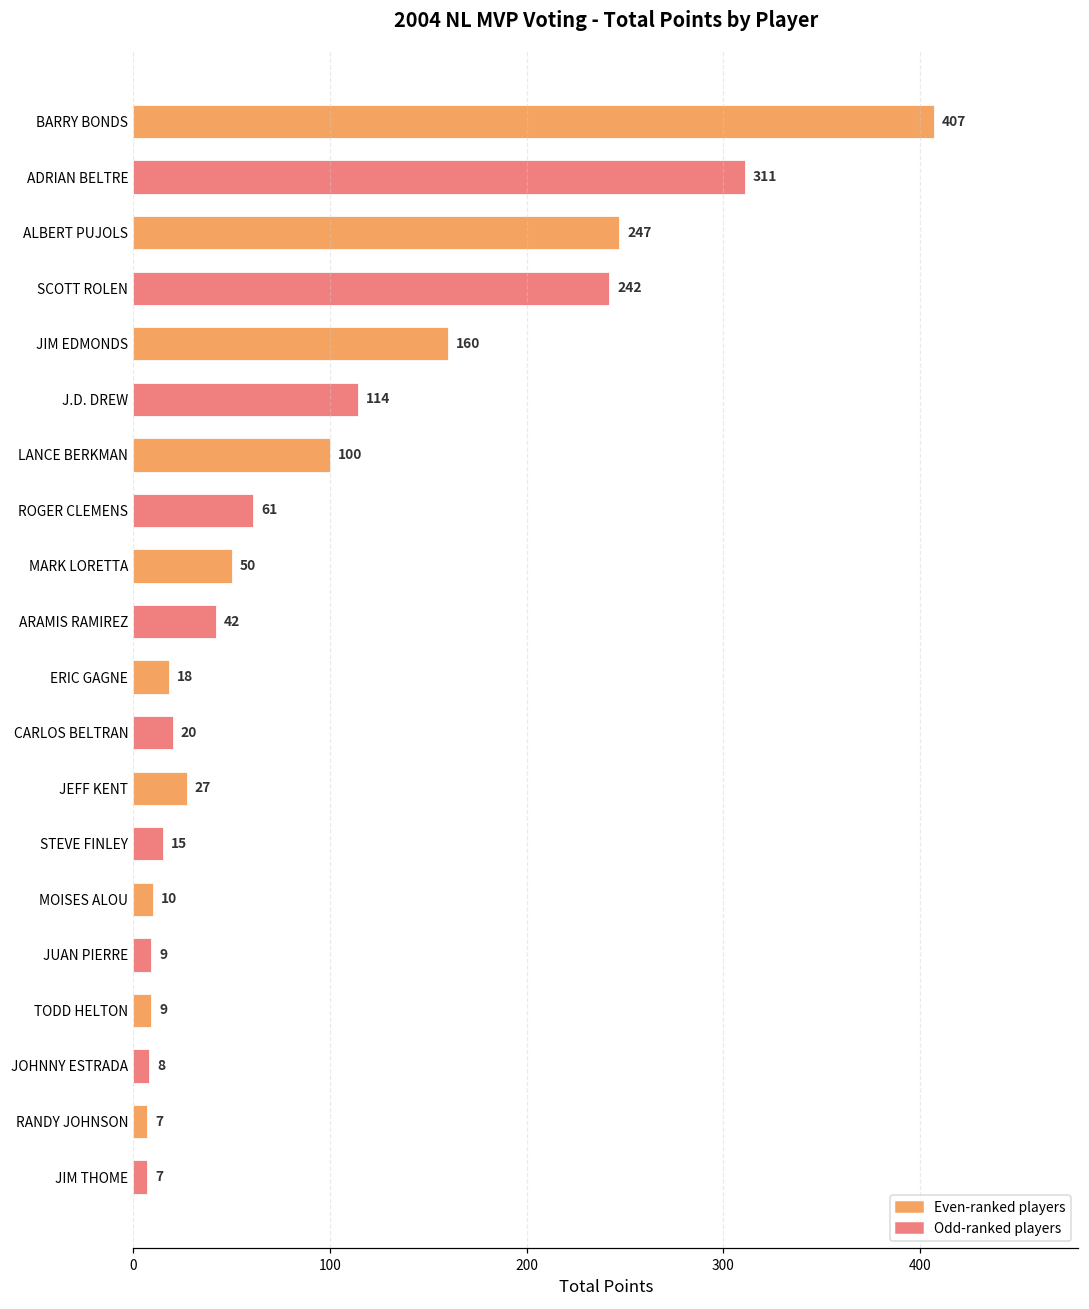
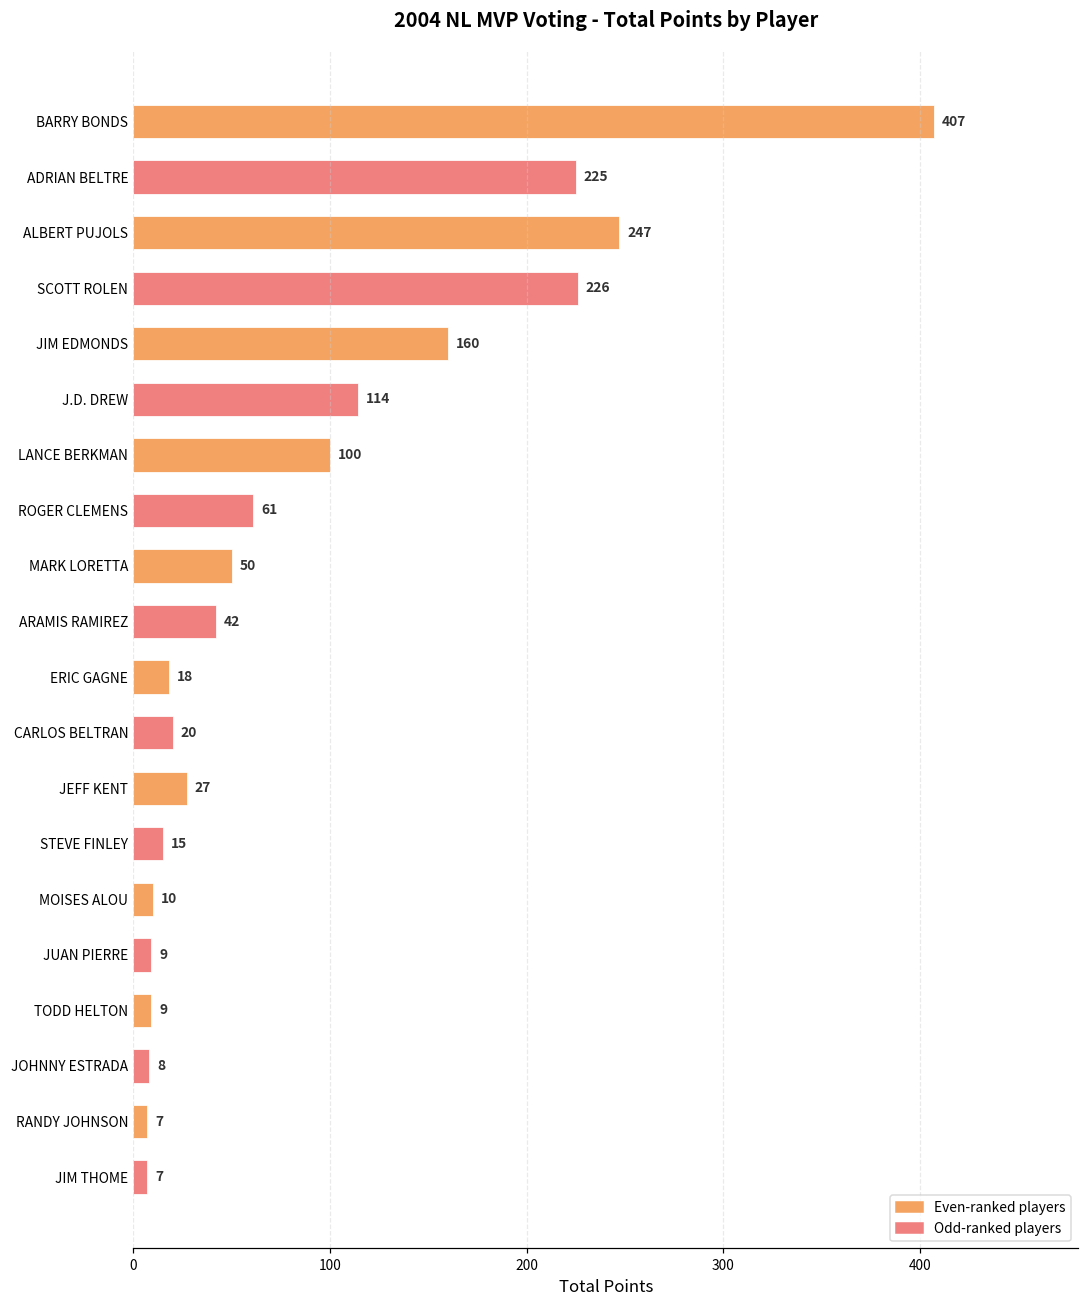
ADRIAN BELTRE: 311 -> 225
SCOTT ROLEN: 242 -> 226
